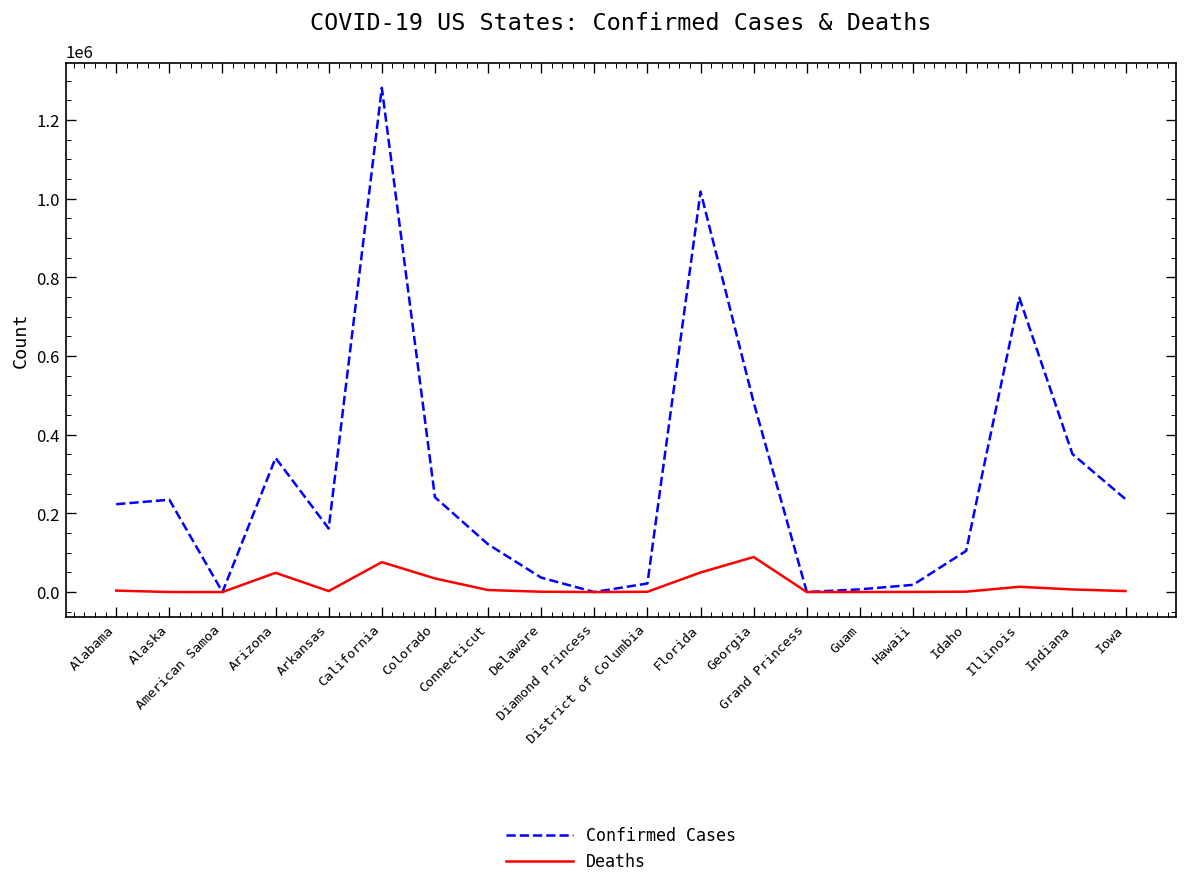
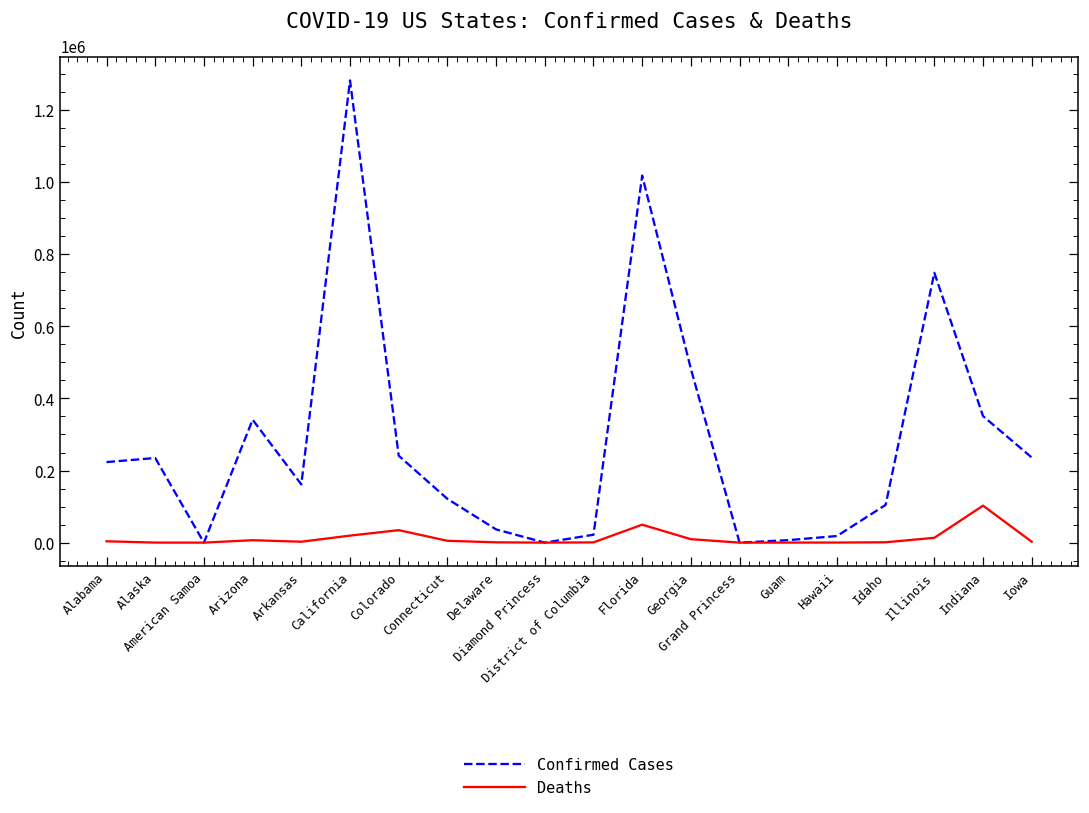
Deaths, Arizona: 50000 -> 10000
Deaths, California: 80000 -> 20000
Deaths, Georgia: 90000 -> 10000
Deaths, Indiana: 10000 -> 100000
